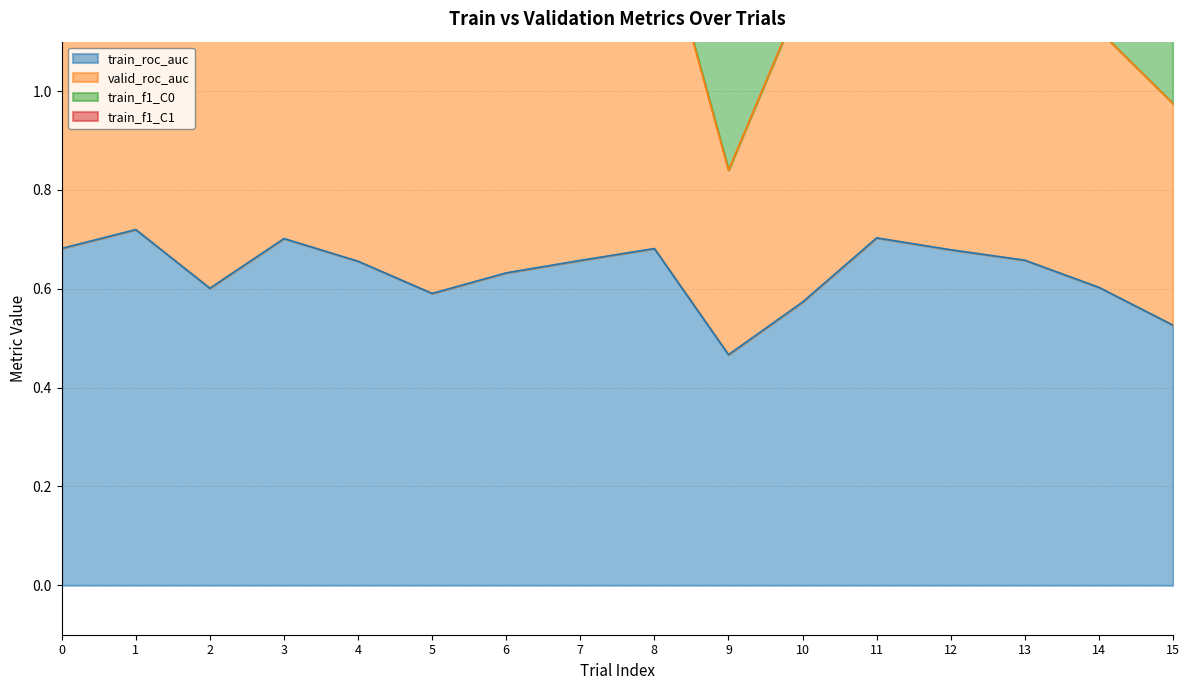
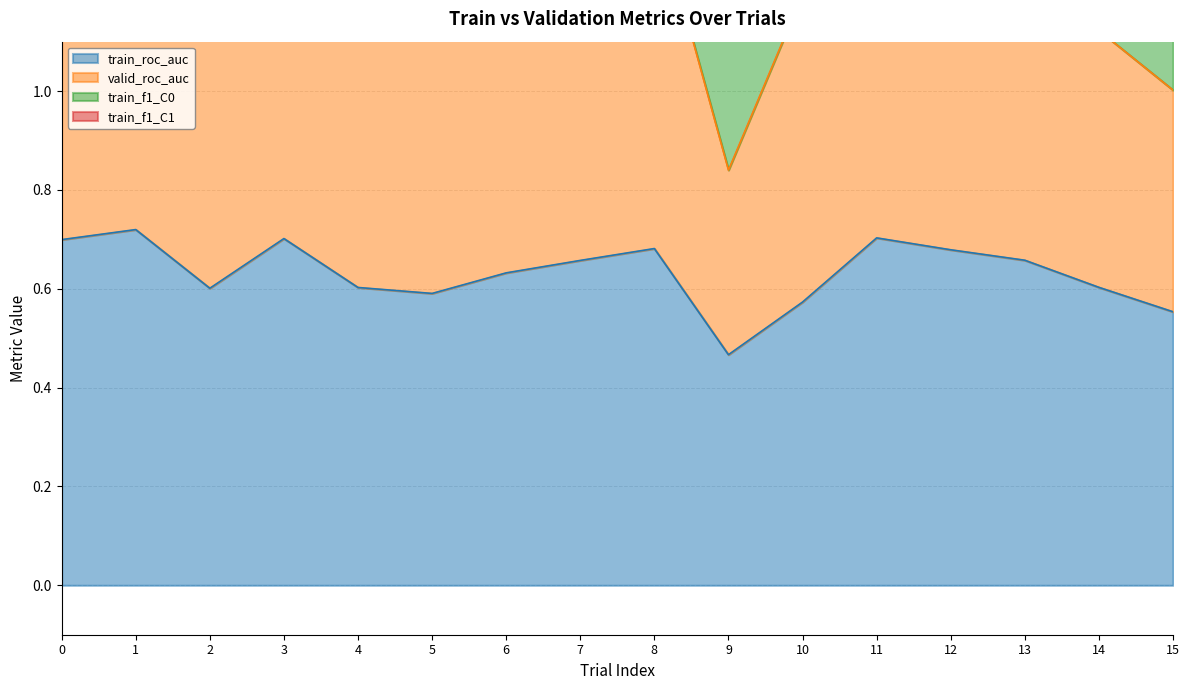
train_roc_auc, 0: 0.68 -> 0.70
train_roc_auc, 4: 0.66 -> 0.60
train_roc_auc, 15: 0.53 -> 0.55
